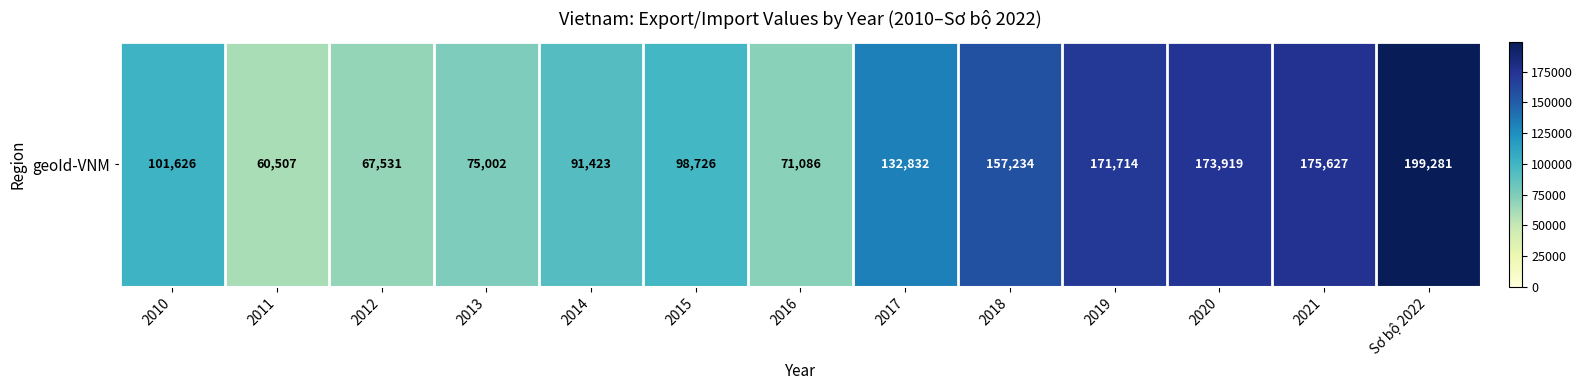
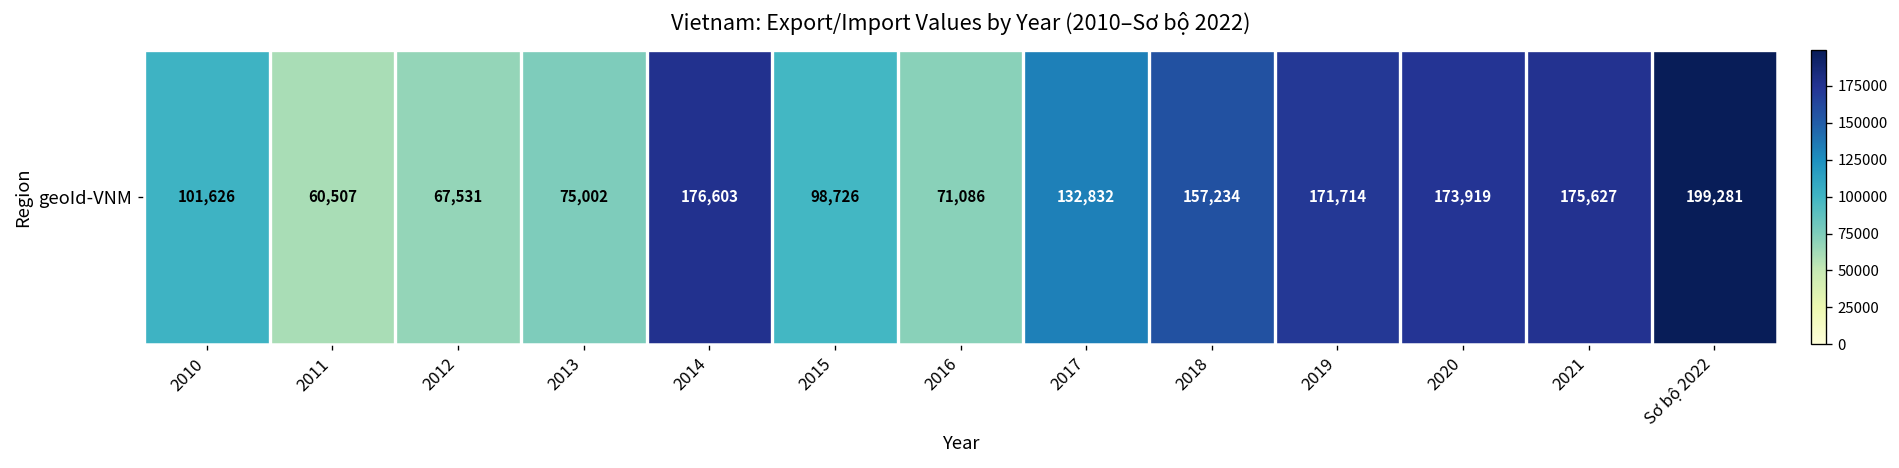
geoId-VNM, 2014: 91,423 -> 176,603
